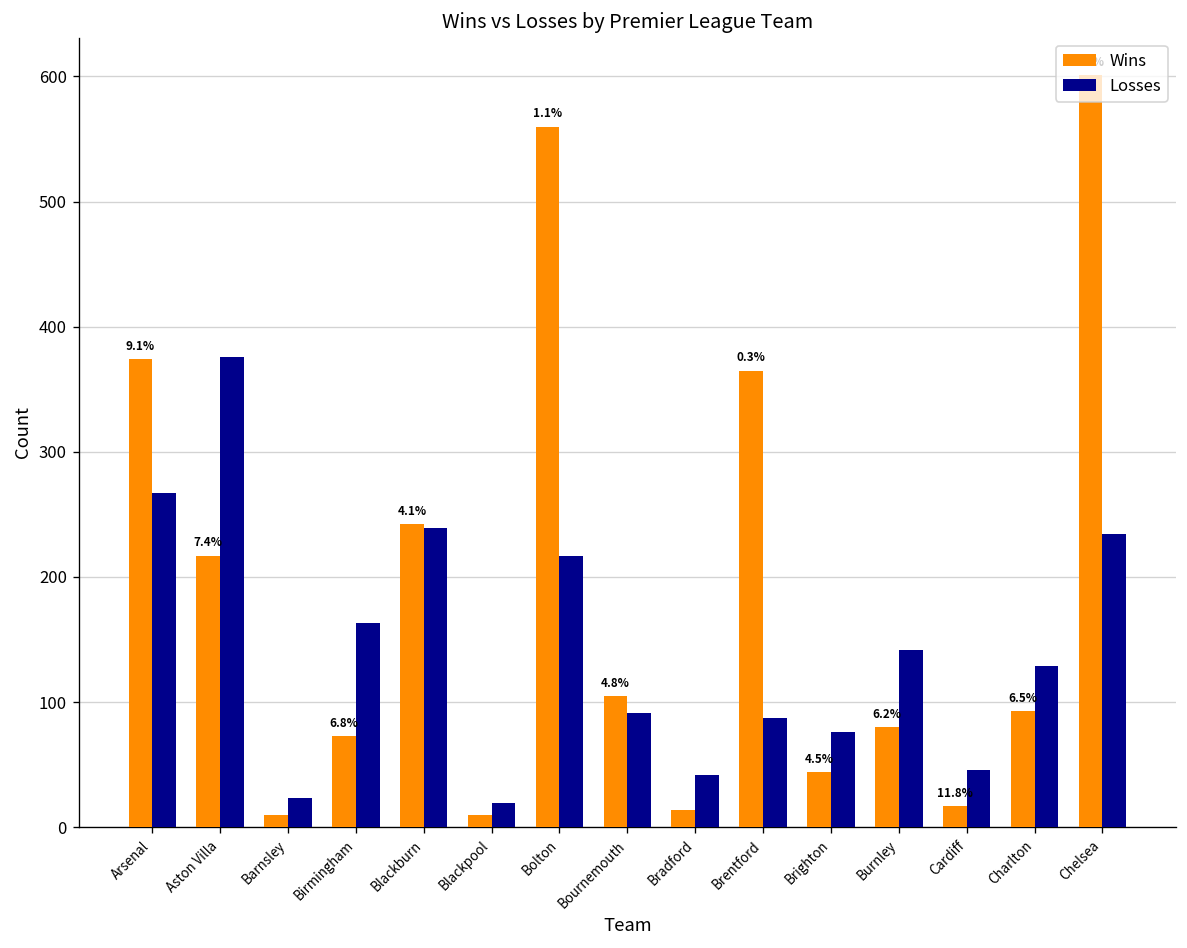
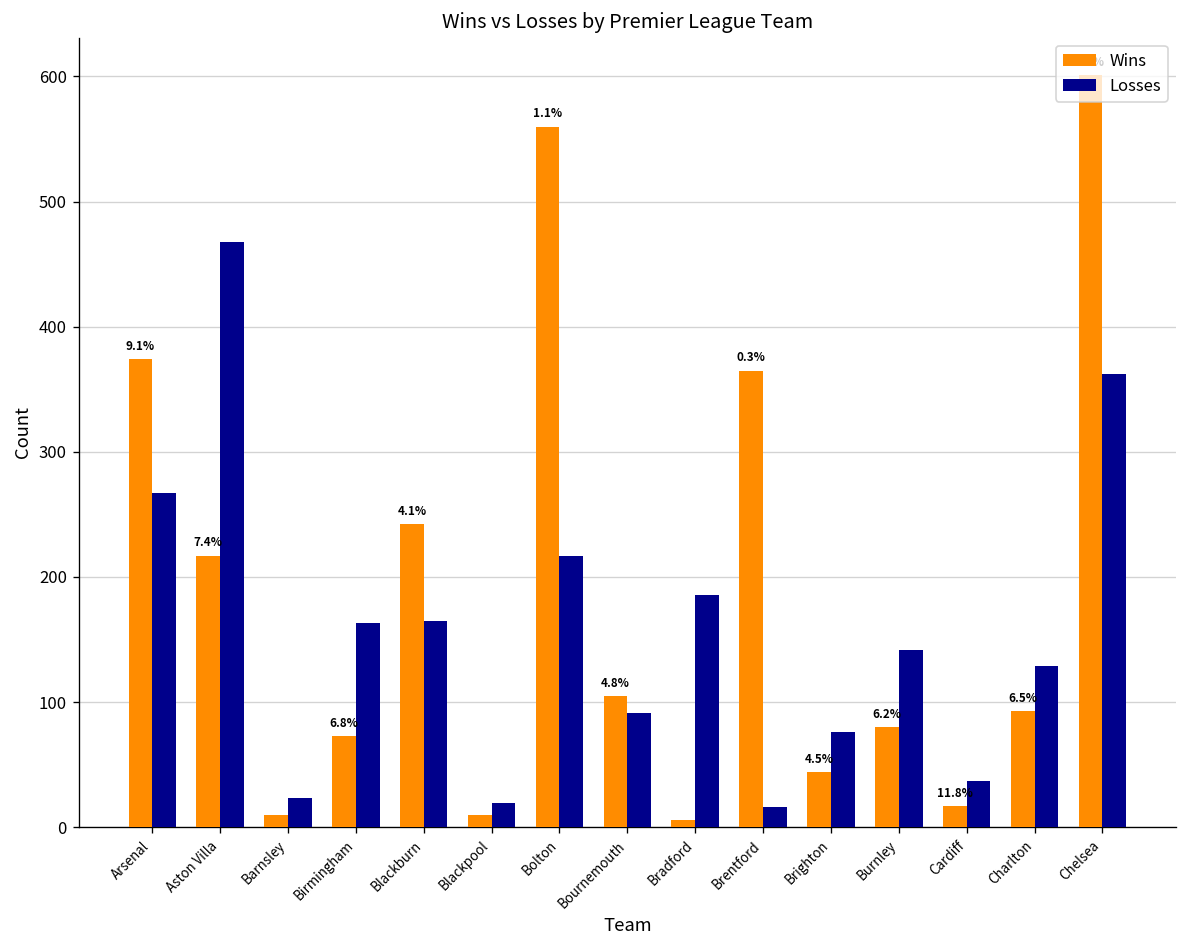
Losses, Aston Villa: 376 -> 468
Losses, Blackburn: 239 -> 165
Wins, Bradford: 14 -> 6
Losses, Bradford: 42 -> 186
Losses, Brentford: 87 -> 16
Losses, Cardiff: 46 -> 37
Losses, Chelsea: 234 -> 362
